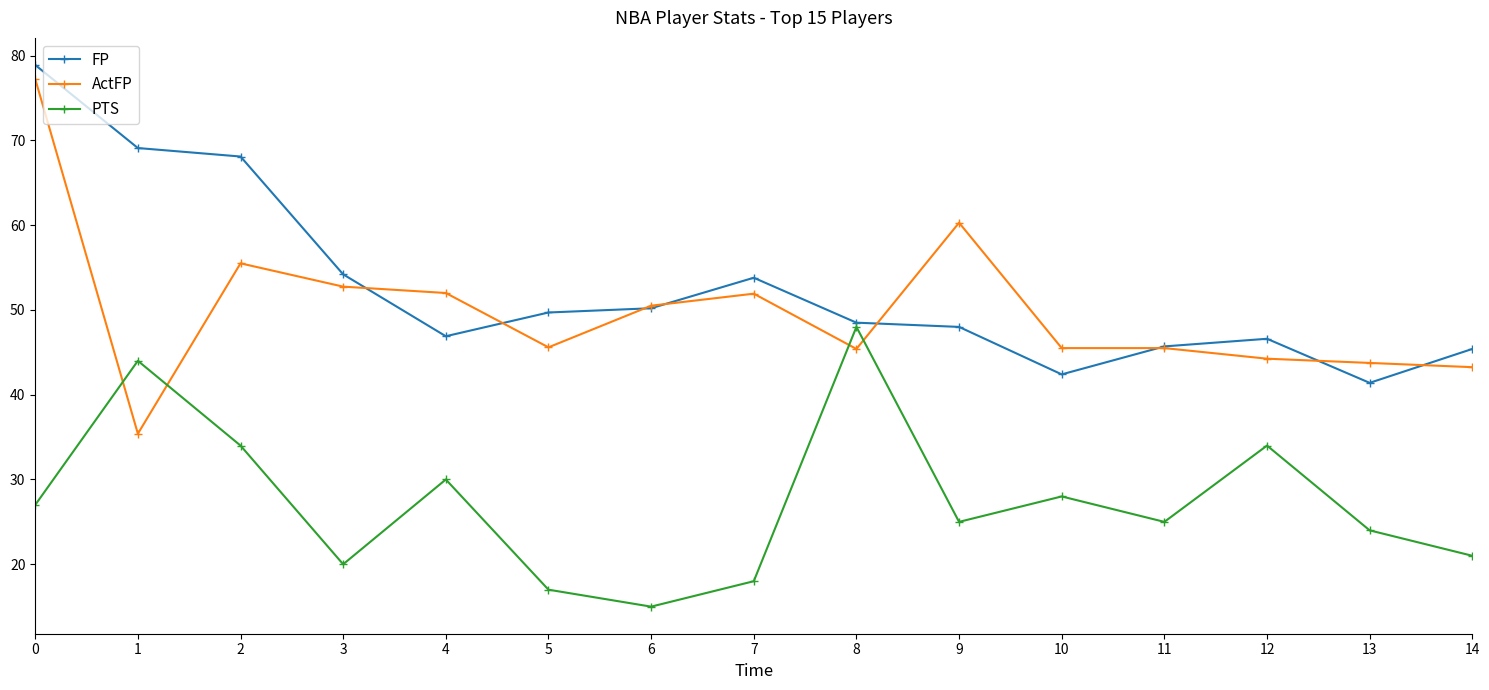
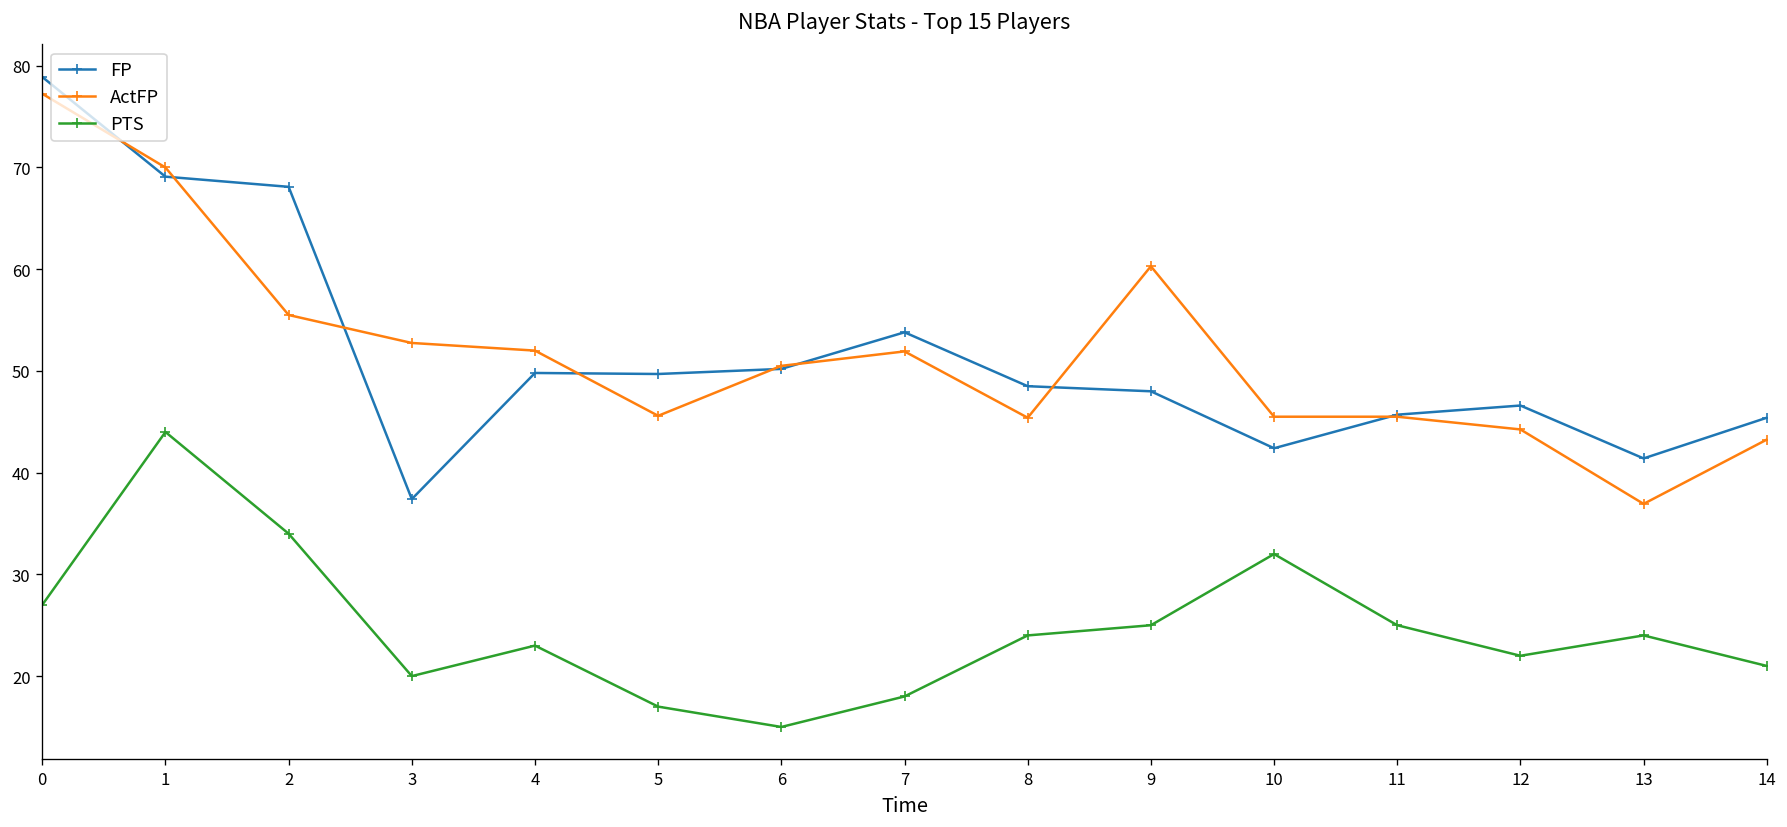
ActFP, 1: 35 -> 70
FP, 3: 54 -> 37
FP, 4: 47 -> 50
PTS, 4: 30 -> 23
PTS, 8: 48 -> 24
PTS, 10: 28 -> 32
PTS, 12: 34 -> 22
ActFP, 13: 44 -> 37
